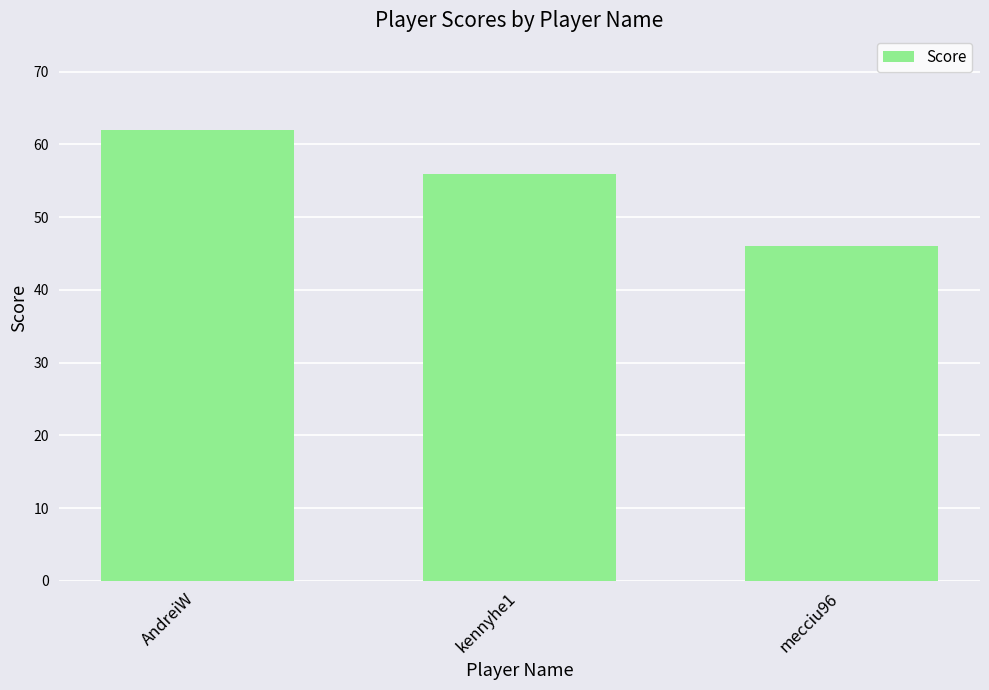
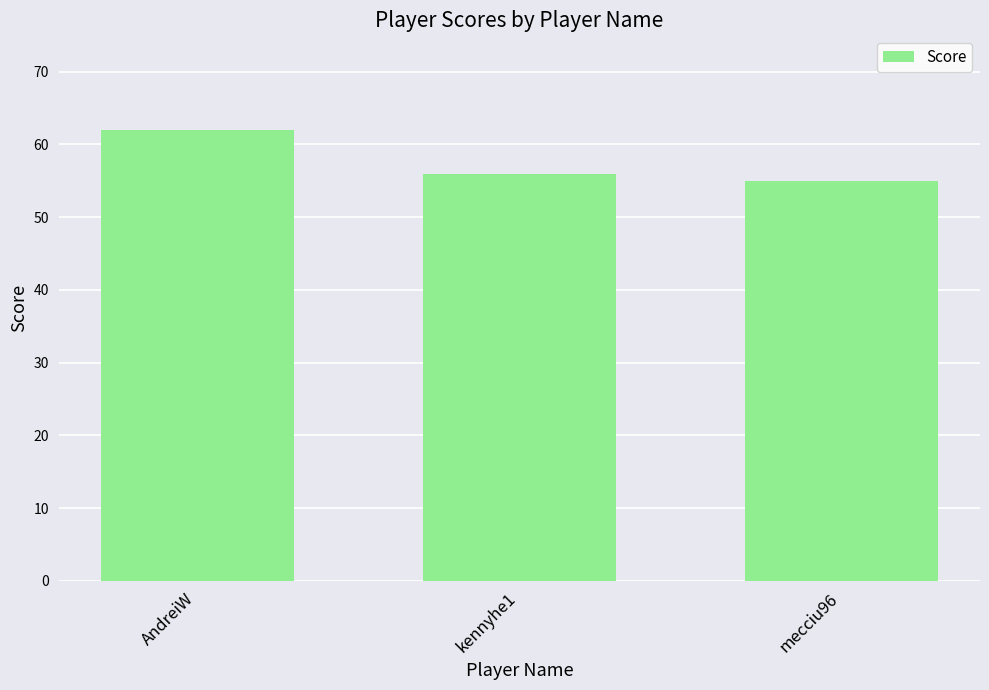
mecciu96: 46 -> 55
